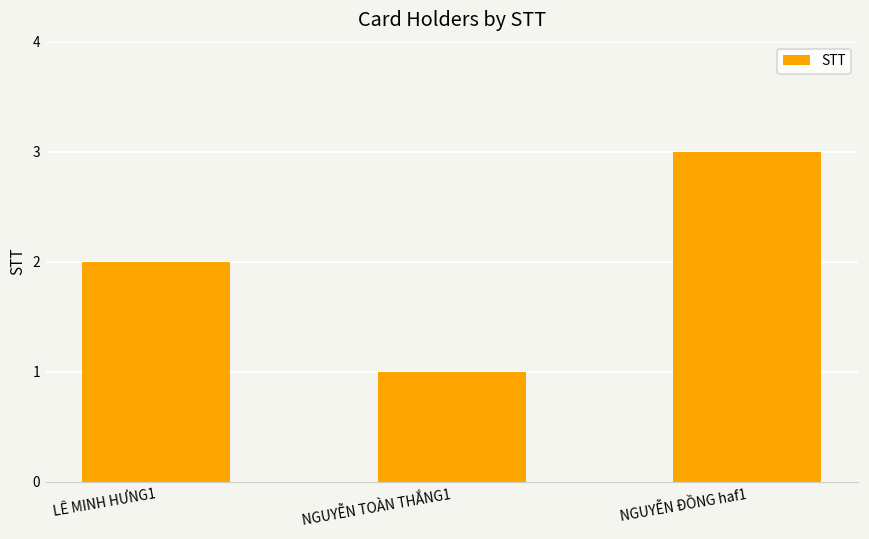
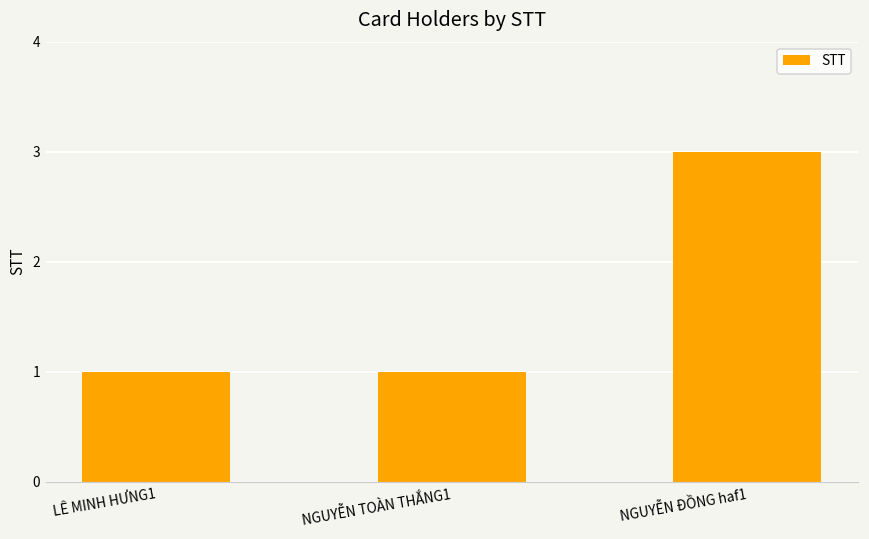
LÊ MINH HƯNG1: 2 -> 1
